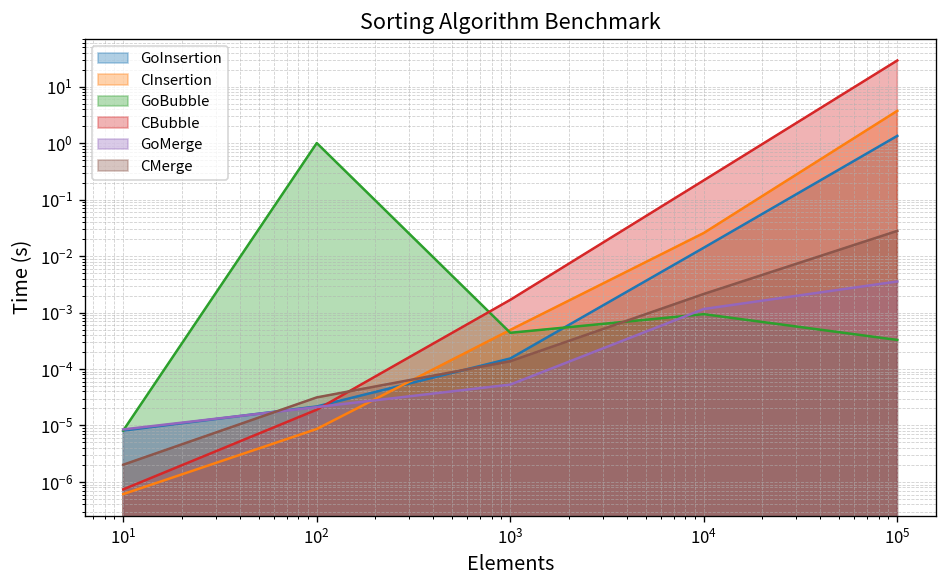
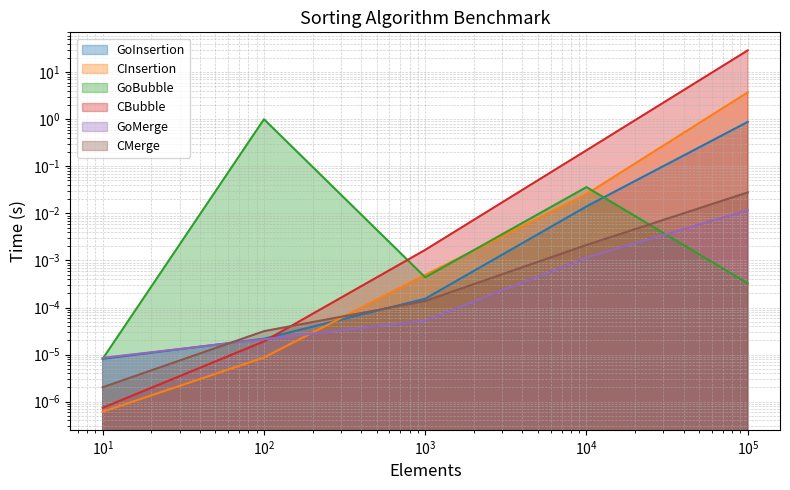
GoBubble, 10^4: 0.0009 -> 0.04
GoInsertion, 10^5: 1.3 -> 0.9
GoMerge, 10^5: 0.004 -> 0.012
